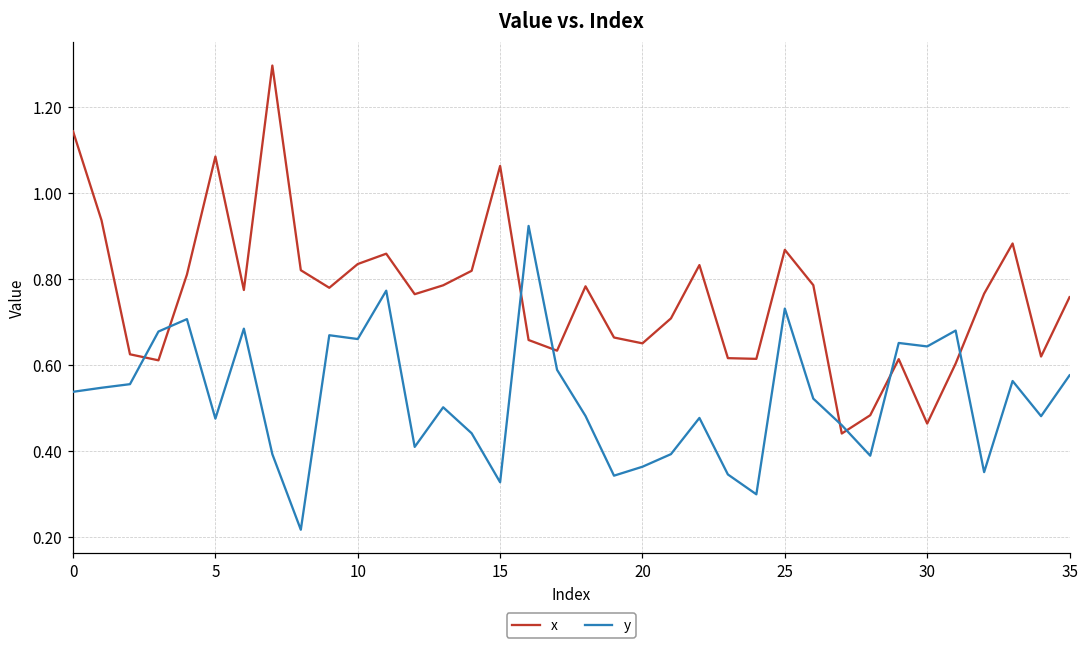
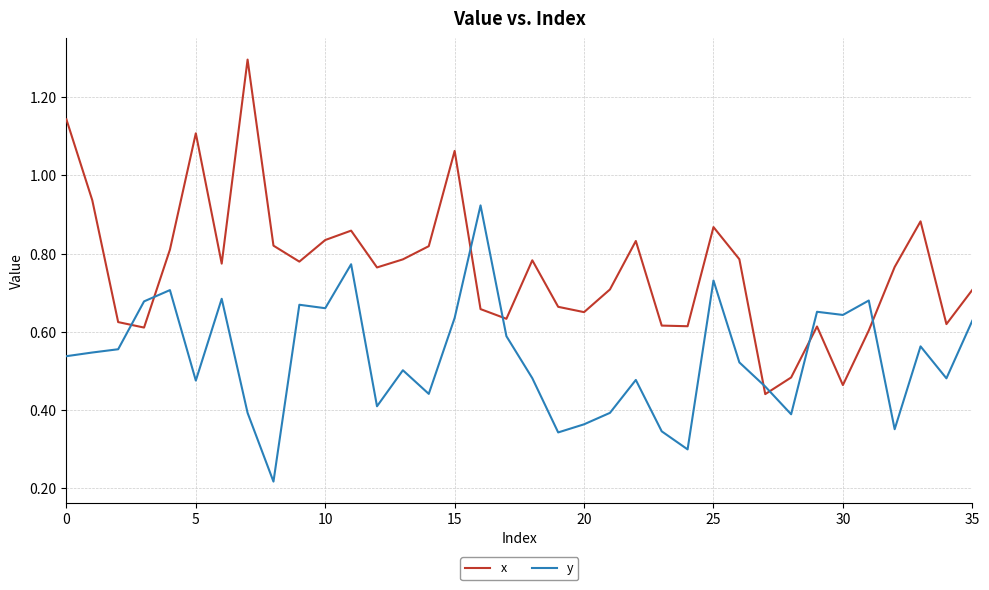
x, 5: 1.08 -> 1.11
y, 15: 0.33 -> 0.64
x, 35: 0.76 -> 0.71
y, 35: 0.58 -> 0.63
